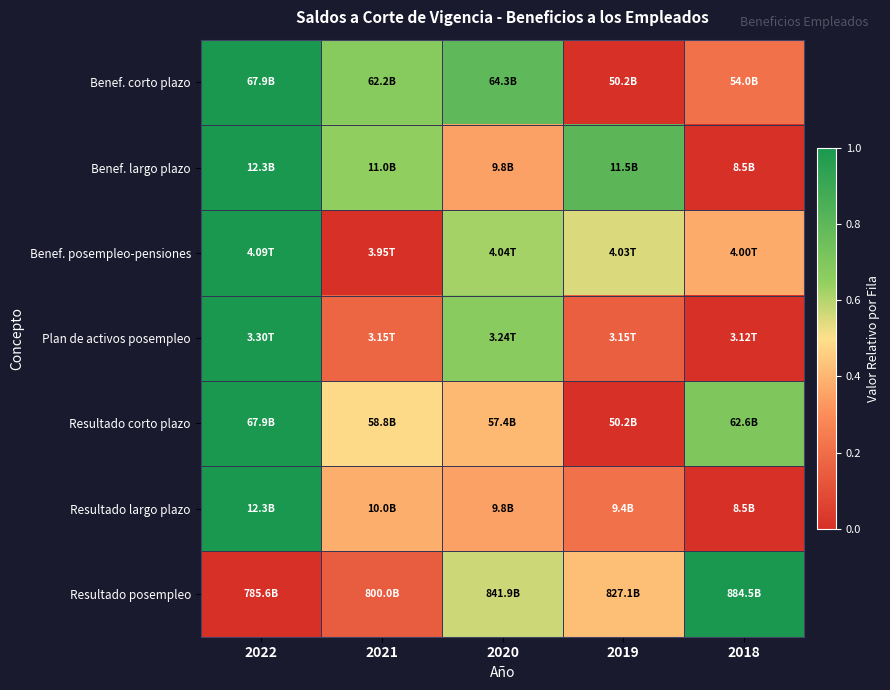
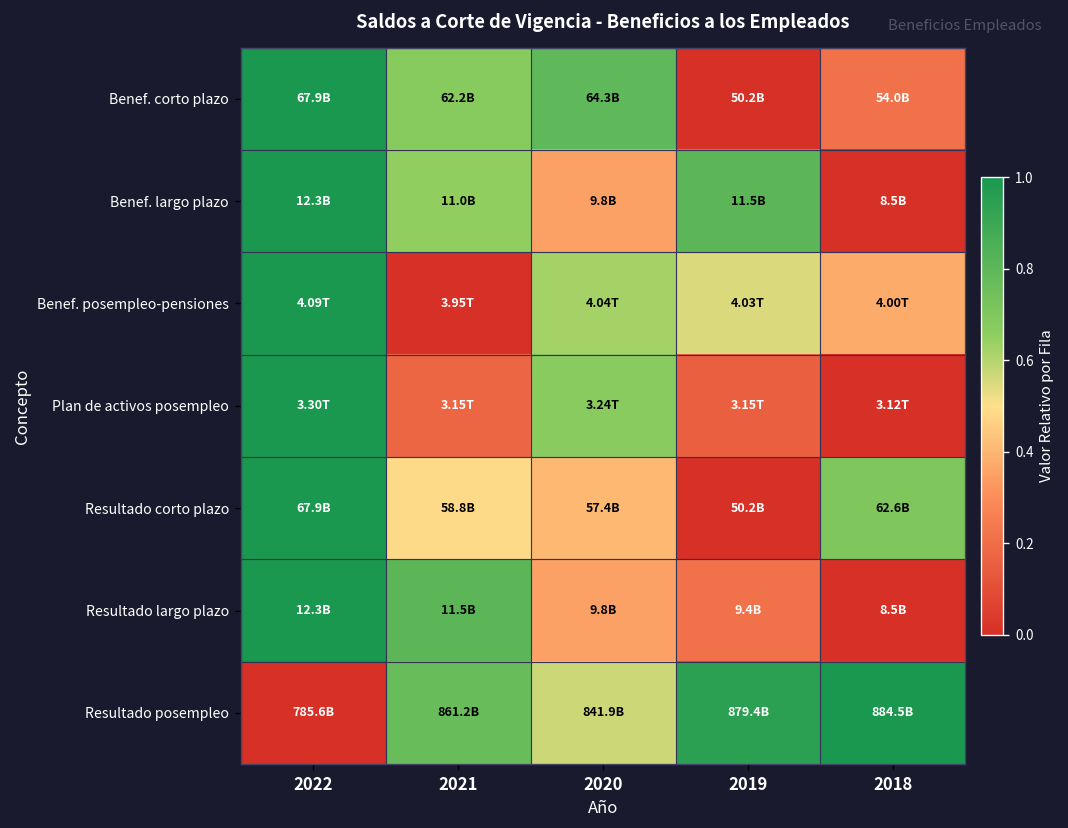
Resultado largo plazo, 2021: 10.0B -> 11.5B
Resultado posempleo, 2021: 800.0B -> 861.2B
Resultado posempleo, 2019: 827.1B -> 879.4B
